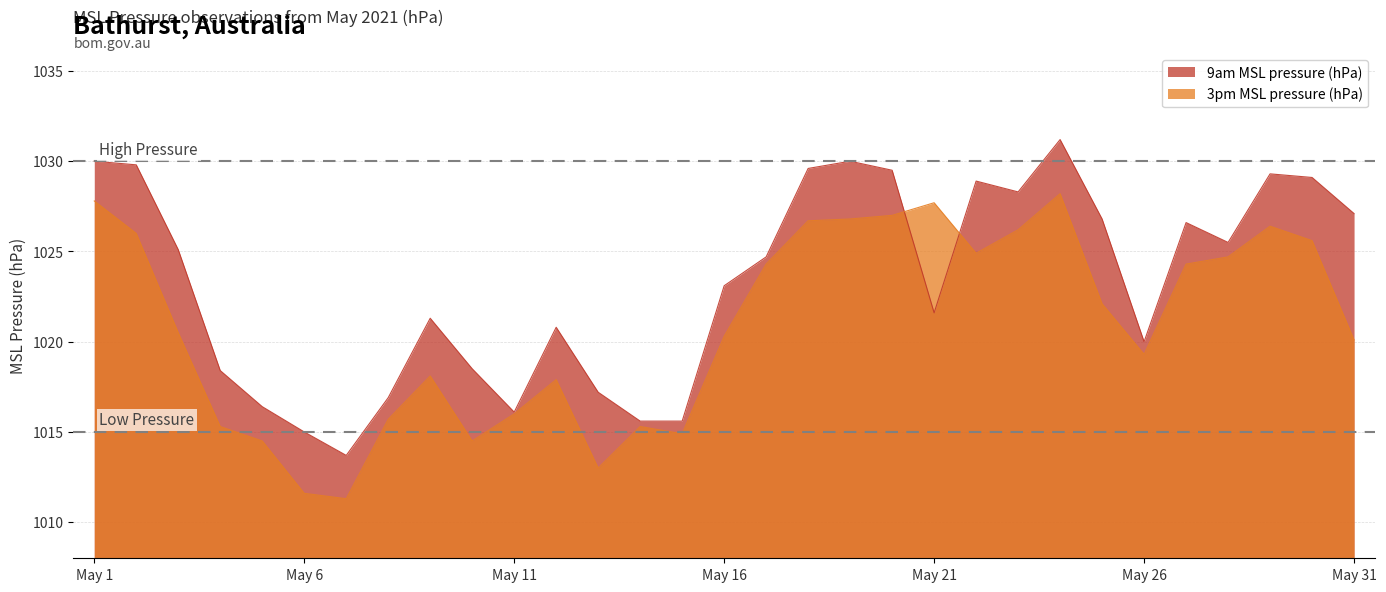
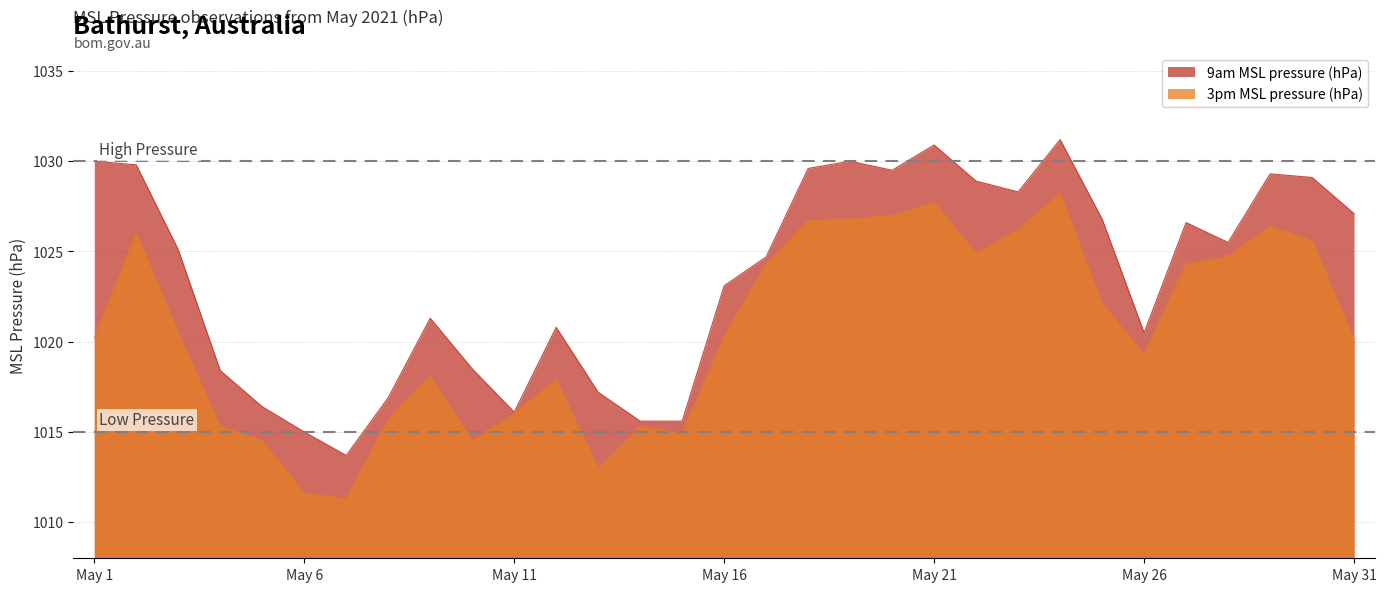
3pm MSL pressure (hPa), May 1: 1027.8 -> 1020.2
9am MSL pressure (hPa), May 21: 1021.6 -> 1030.9
9am MSL pressure (hPa), May 26: 1020.0 -> 1020.5
